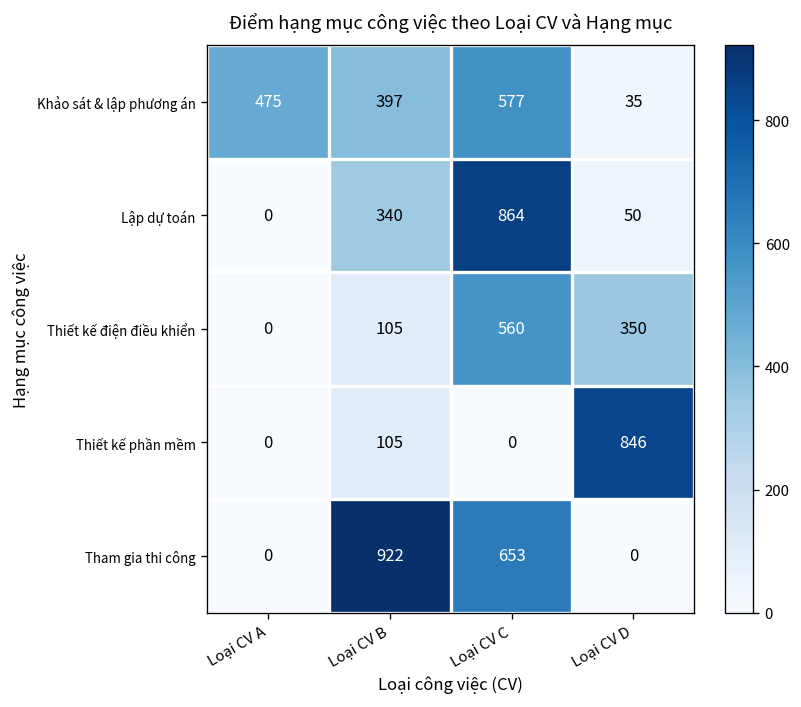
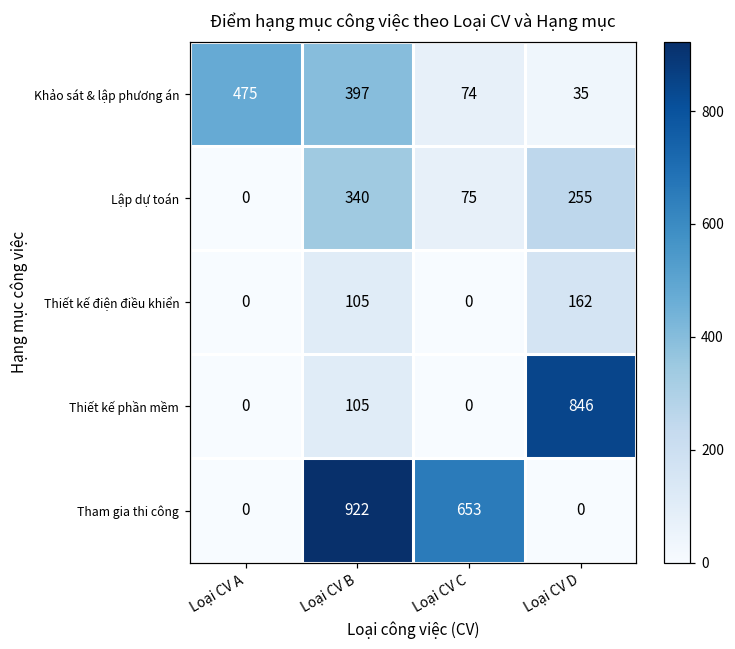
Khảo sát & lập phương án, Loại CV C: 577 -> 74
Lập dự toán, Loại CV C: 864 -> 75
Lập dự toán, Loại CV D: 50 -> 255
Thiết kế điện điều khiển, Loại CV C: 560 -> 0
Thiết kế điện điều khiển, Loại CV D: 350 -> 162
